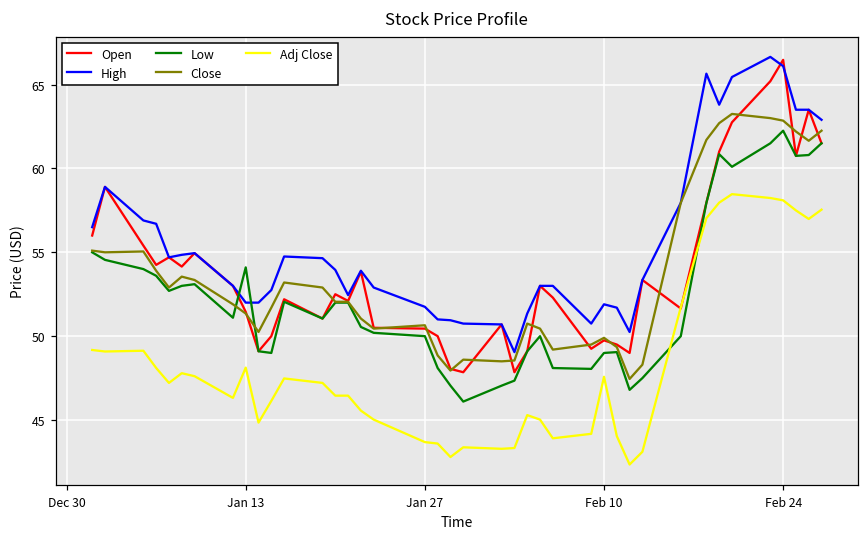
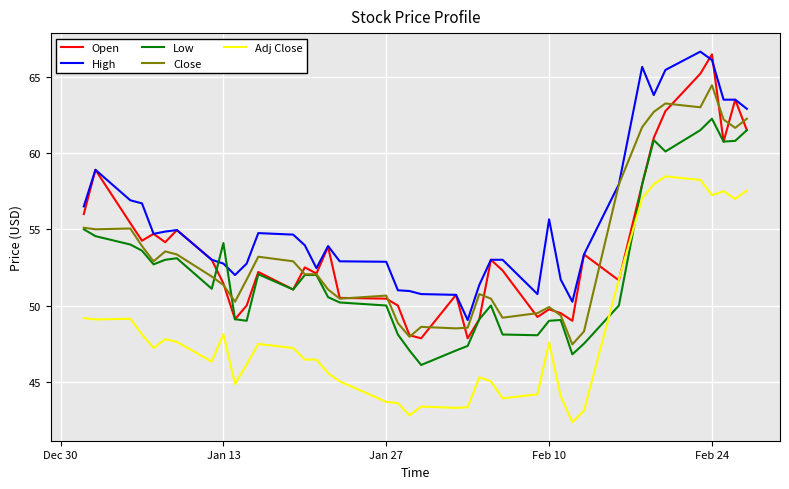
High, Jan 13: 52.0 -> 52.8
High, Jan 27: 51.8 -> 52.9
High, Feb 10: 51.9 -> 55.7
Close, Feb 24: 62.8 -> 64.4
Adj Close, Feb 24: 58.1 -> 57.2
